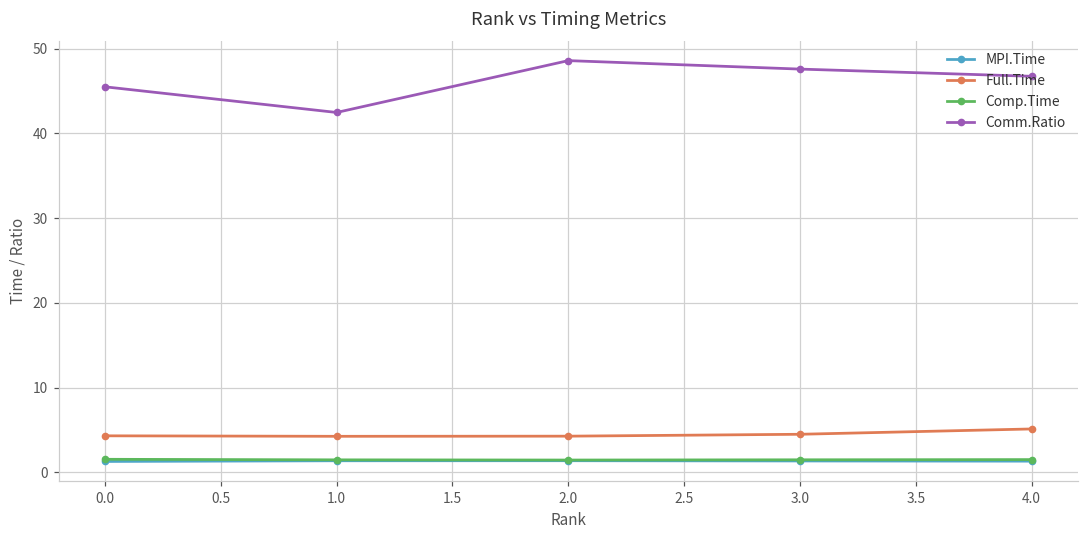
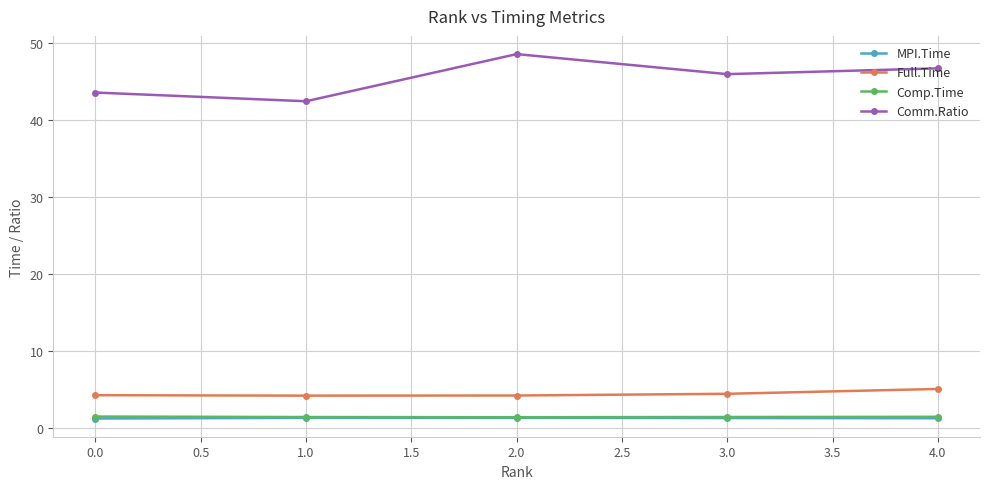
Comm.Ratio, 0.0: 46 -> 44
Comm.Ratio, 3.0: 48 -> 46
